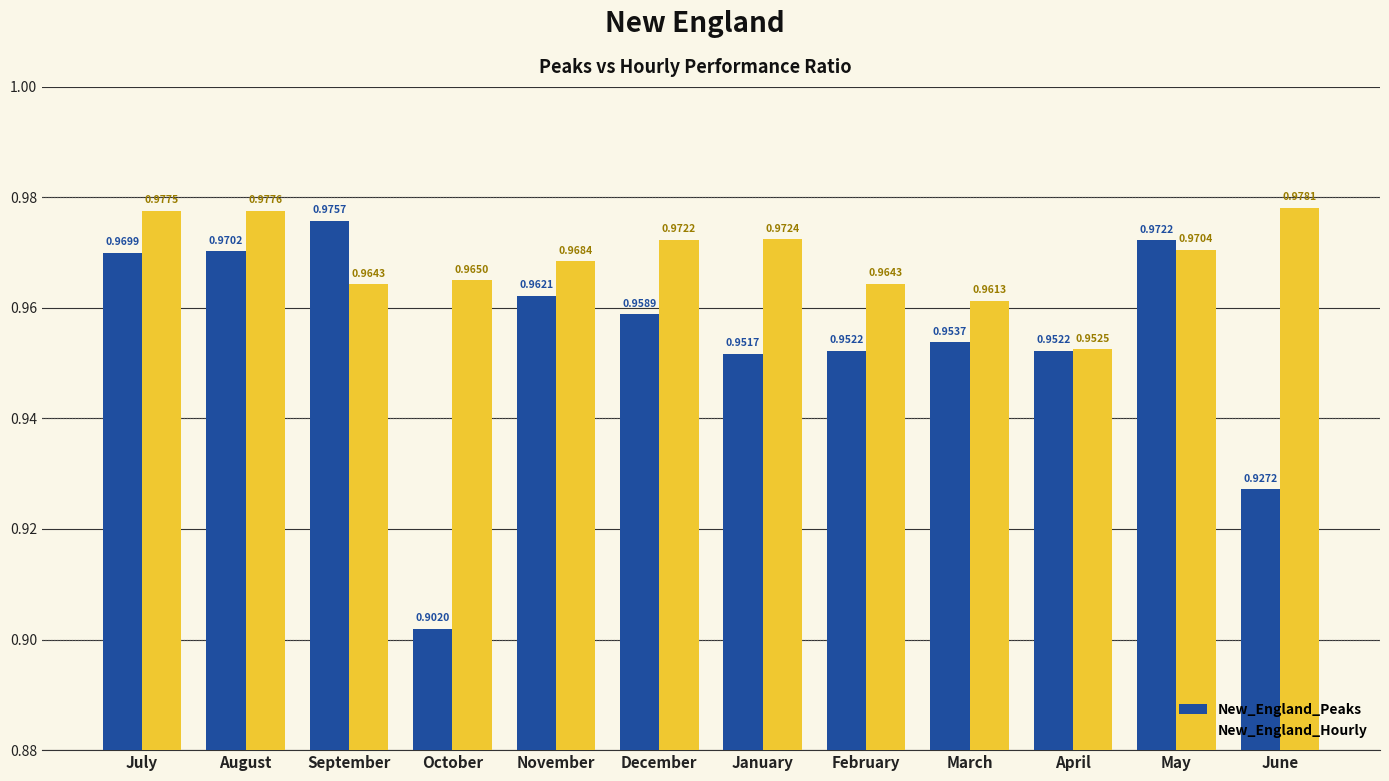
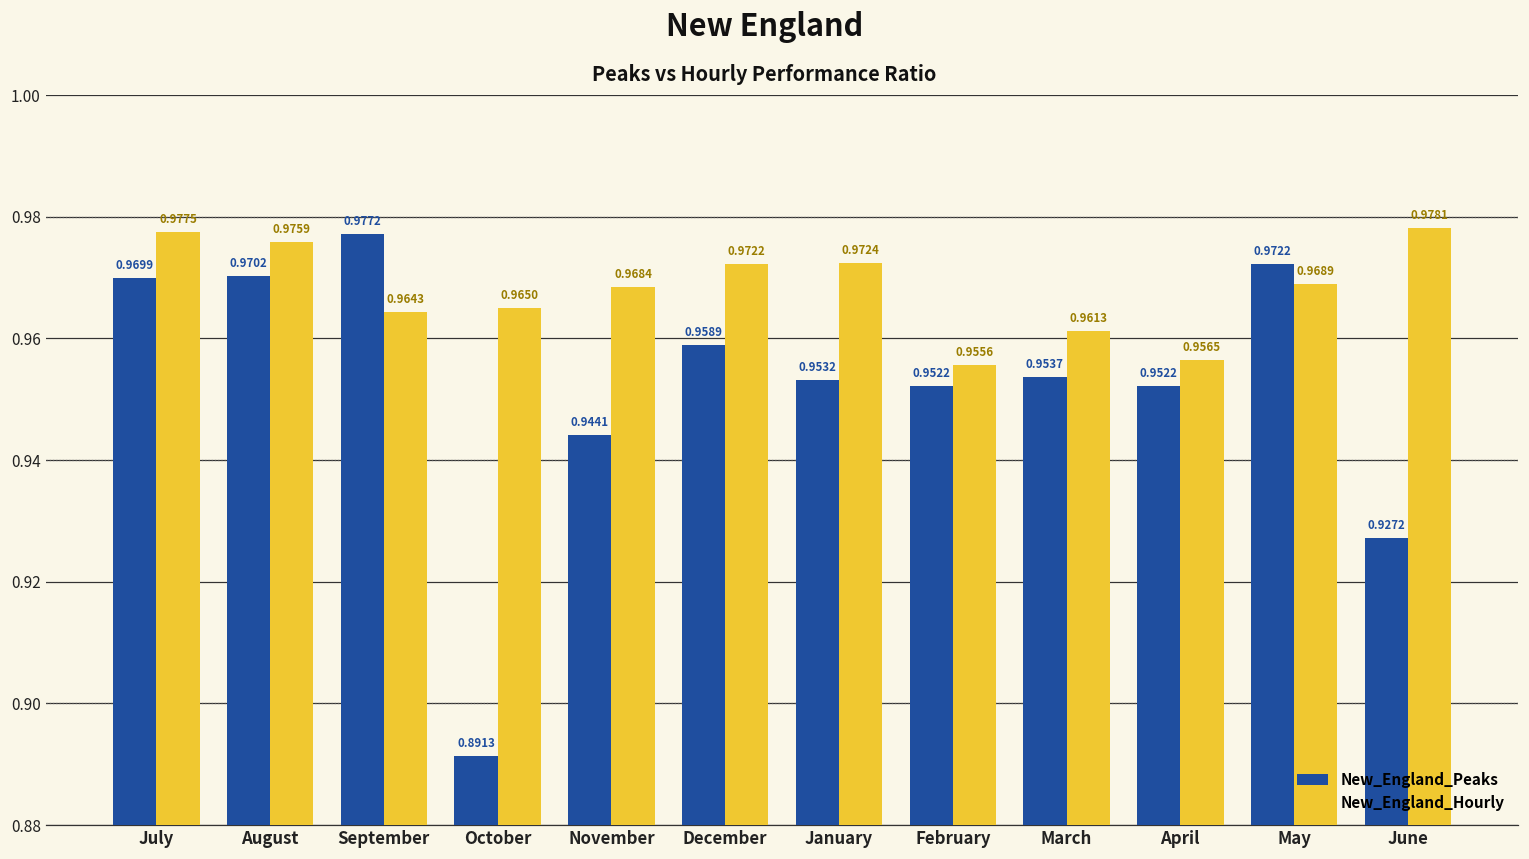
New_England_Hourly, August: 0.9776 -> 0.9759
New_England_Peaks, September: 0.9757 -> 0.9772
New_England_Peaks, October: 0.9020 -> 0.8913
New_England_Peaks, November: 0.9621 -> 0.9441
New_England_Peaks, January: 0.9517 -> 0.9532
New_England_Hourly, February: 0.9643 -> 0.9556
New_England_Hourly, April: 0.9525 -> 0.9565
New_England_Hourly, May: 0.9704 -> 0.9689
